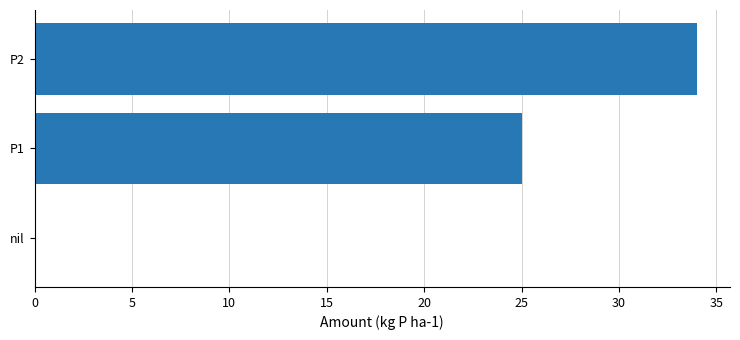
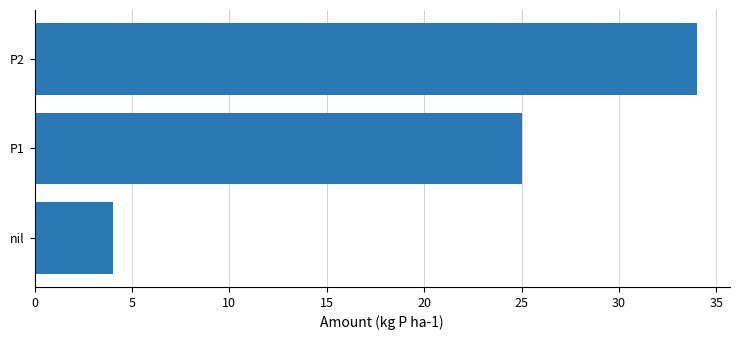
nil: 0 -> 4
